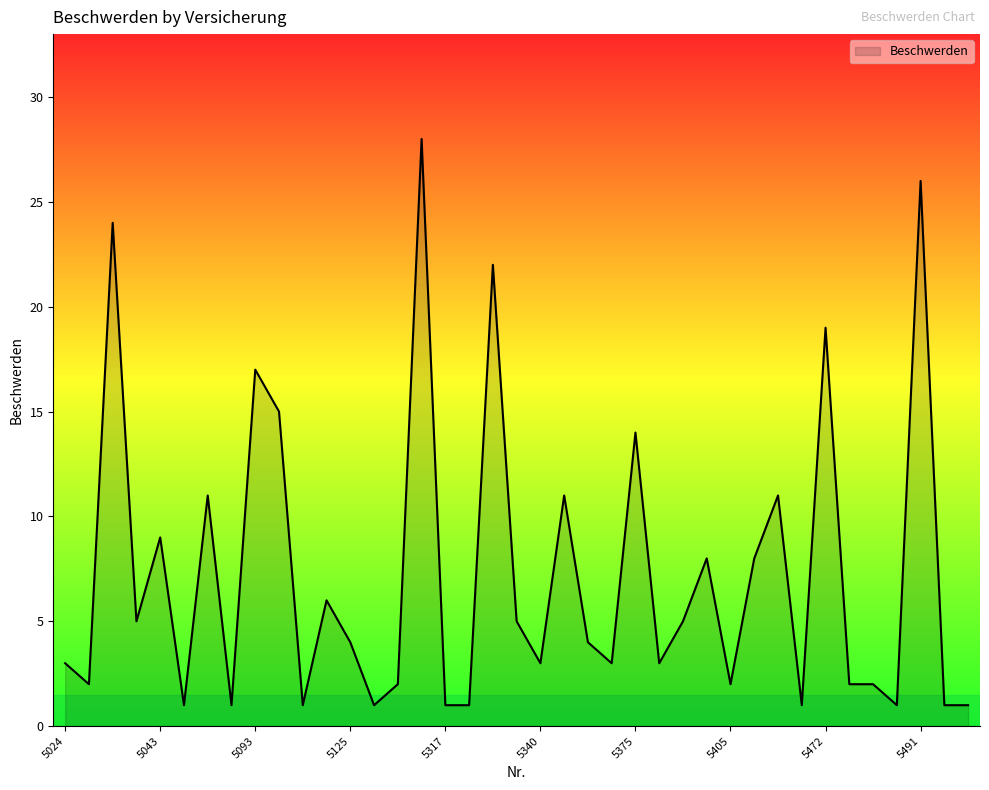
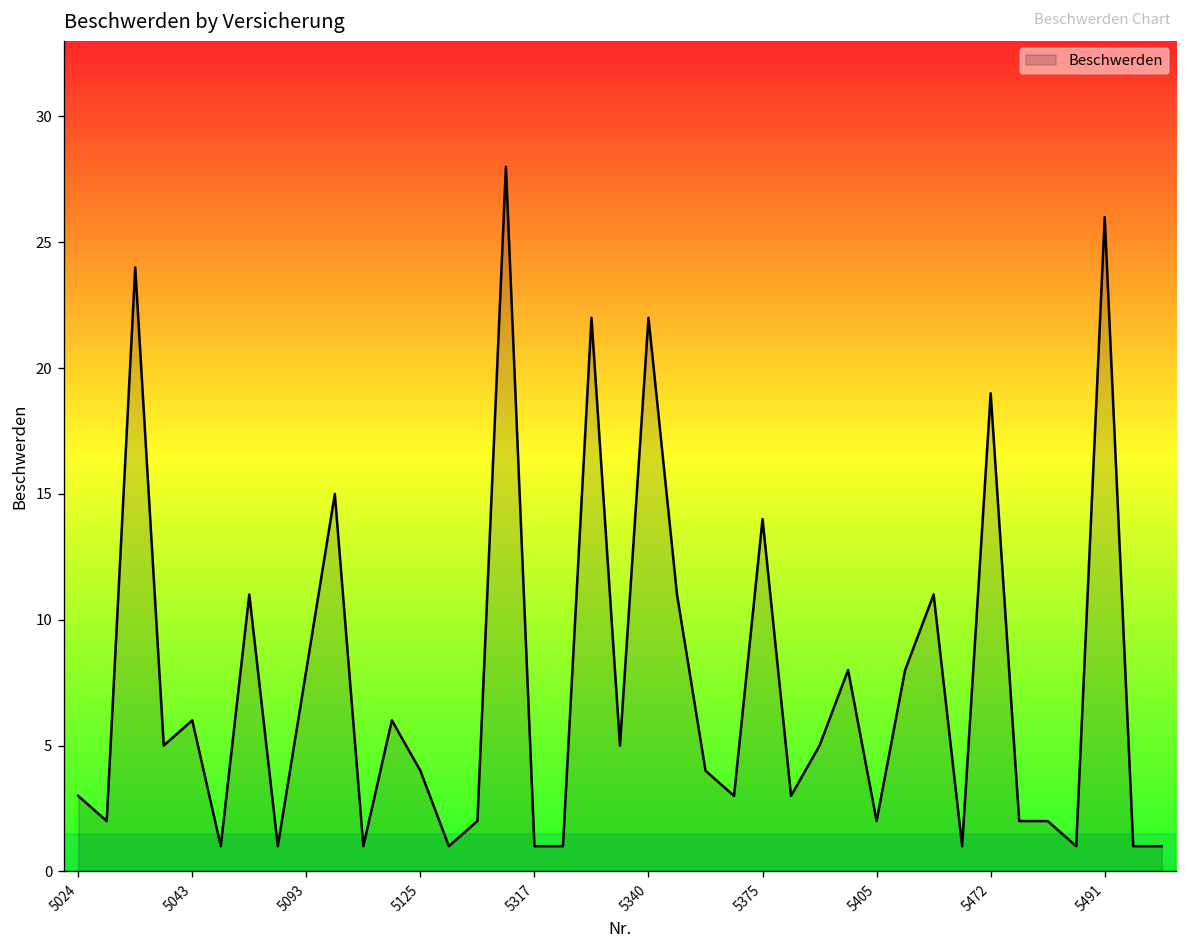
5043: 9 -> 6
5093: 17 -> 8
5340: 3 -> 22
